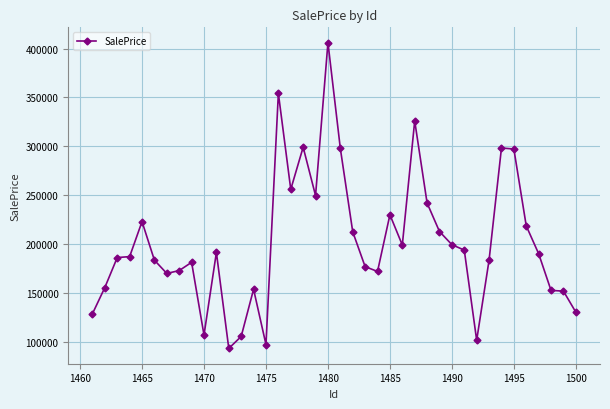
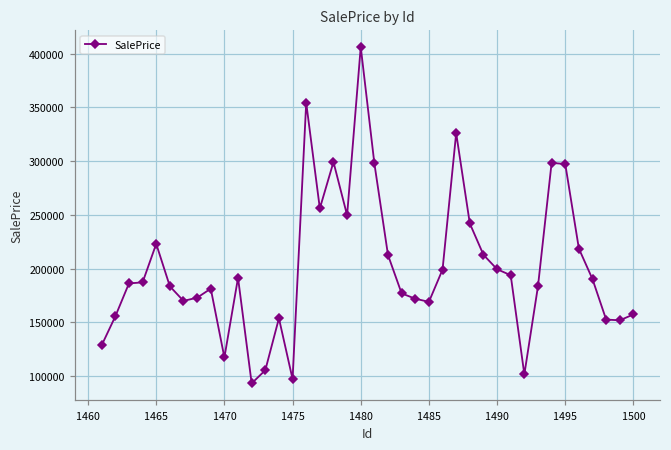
1470: 110000 -> 120000
1485: 230000 -> 170000
1500: 130000 -> 160000
